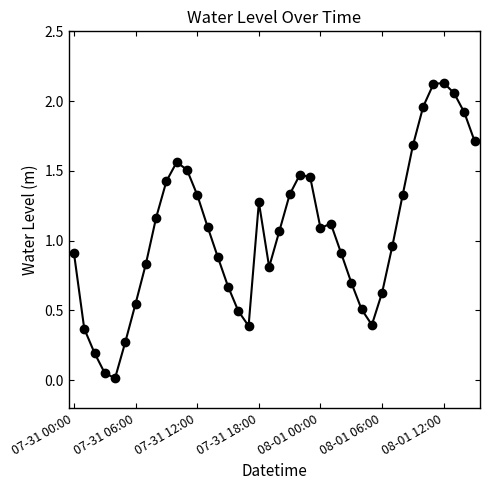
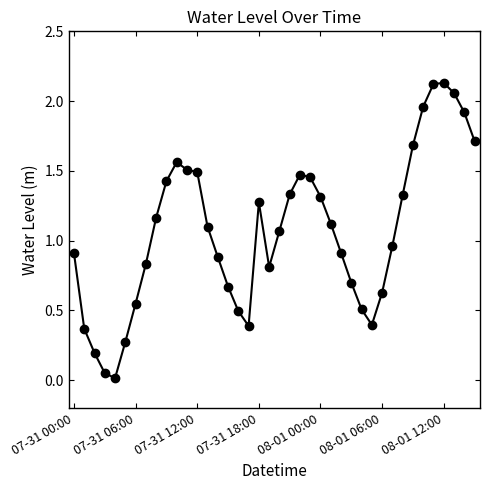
07-31 12:00: 1.33 -> 1.49
08-01 00:00: 1.09 -> 1.32
